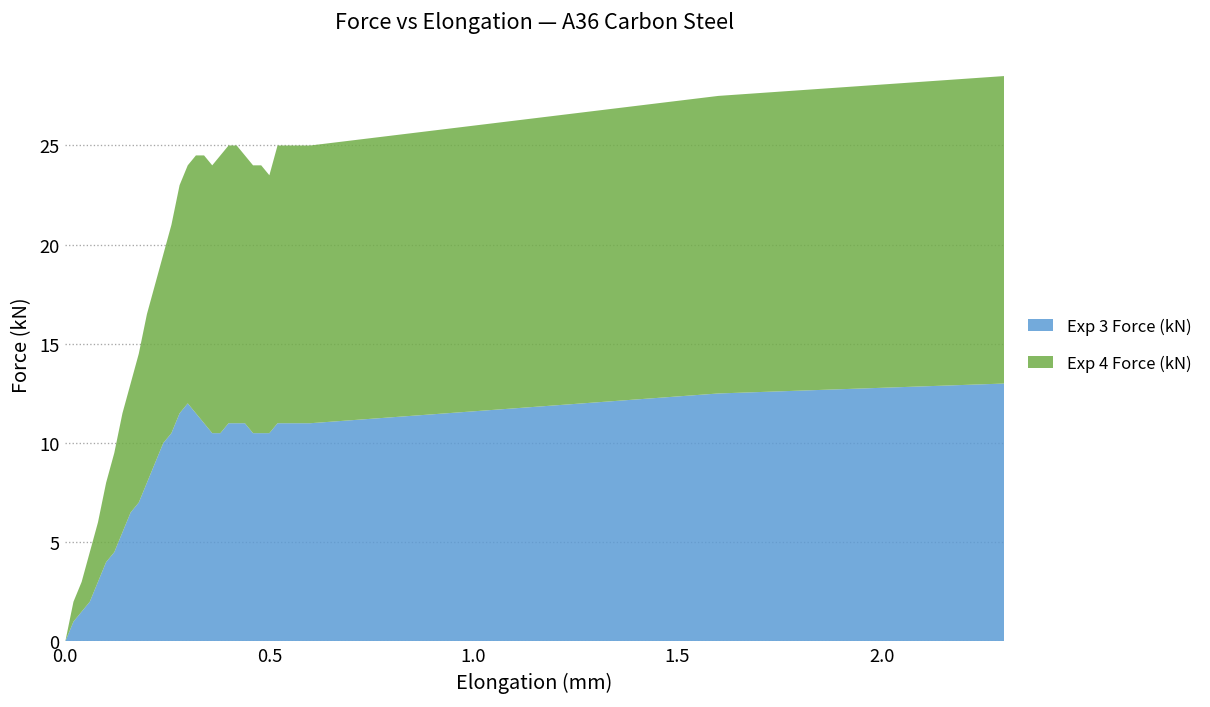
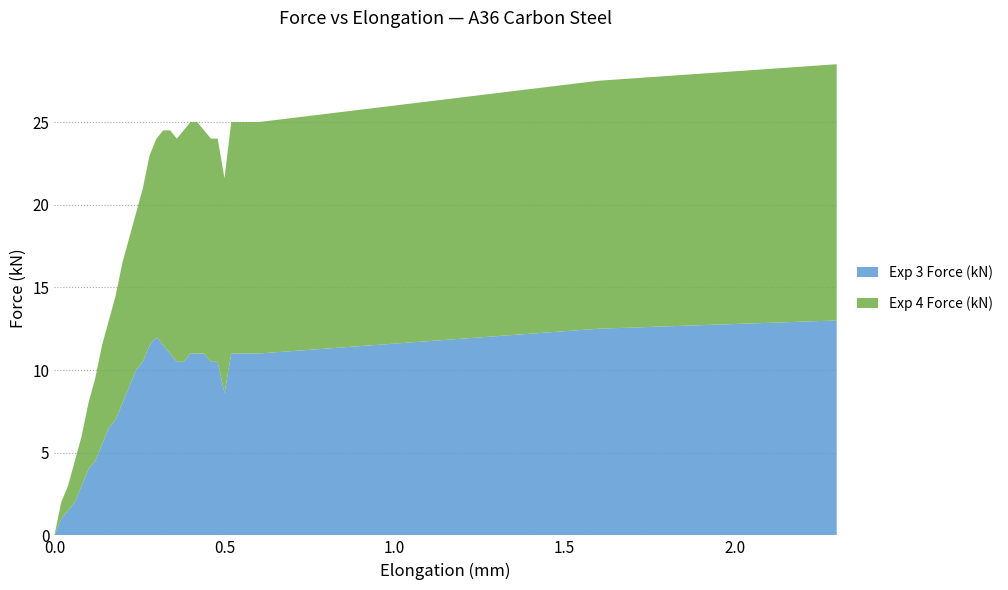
Exp 3 Force (kN), 0.5: 10.5 -> 8.6
